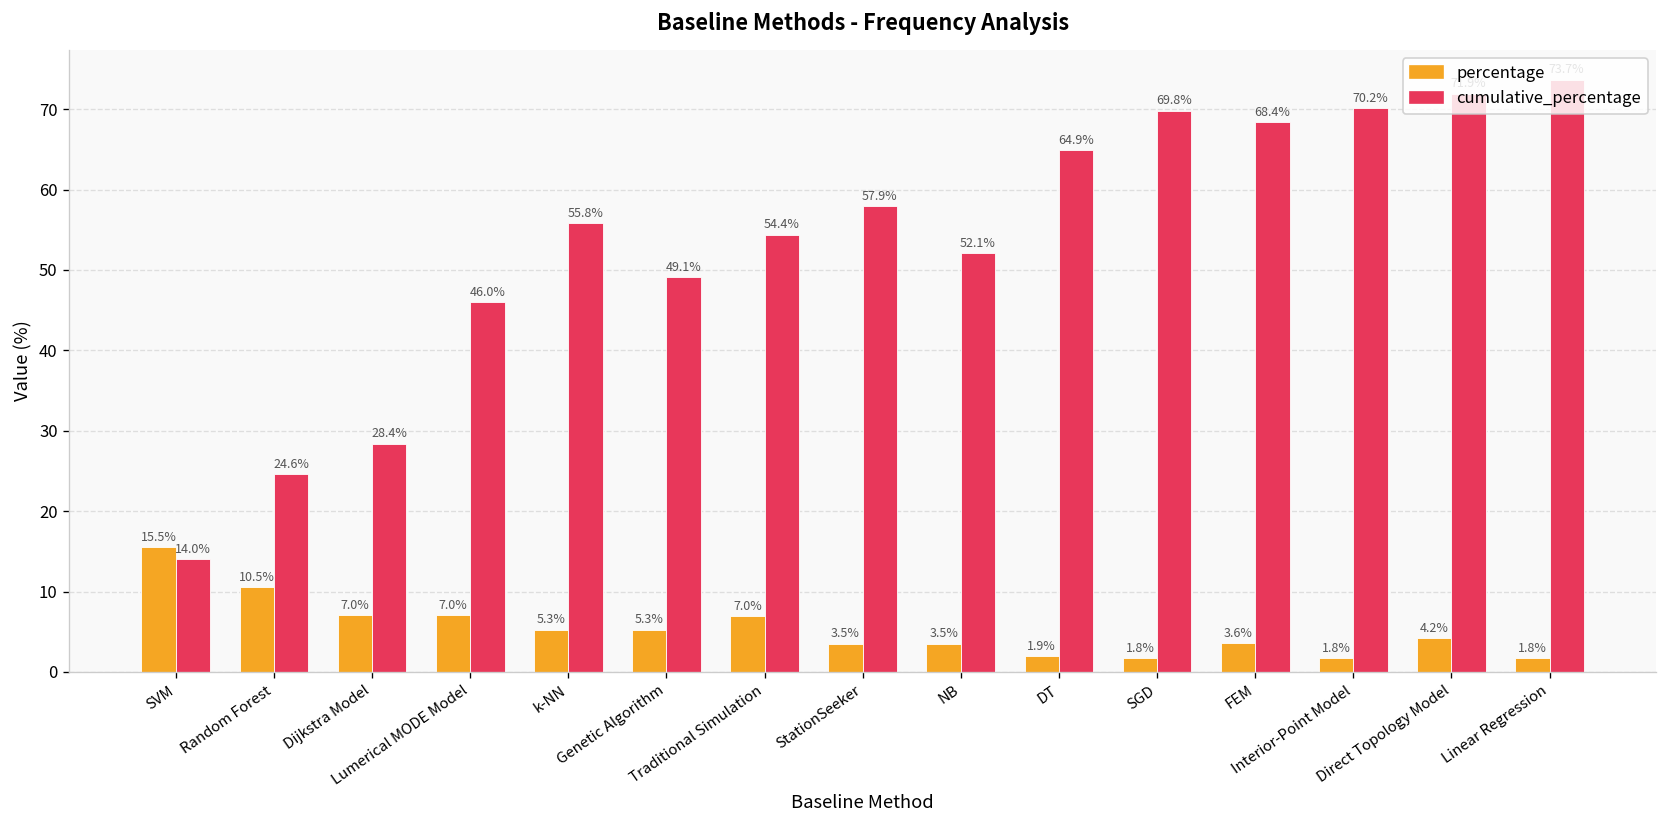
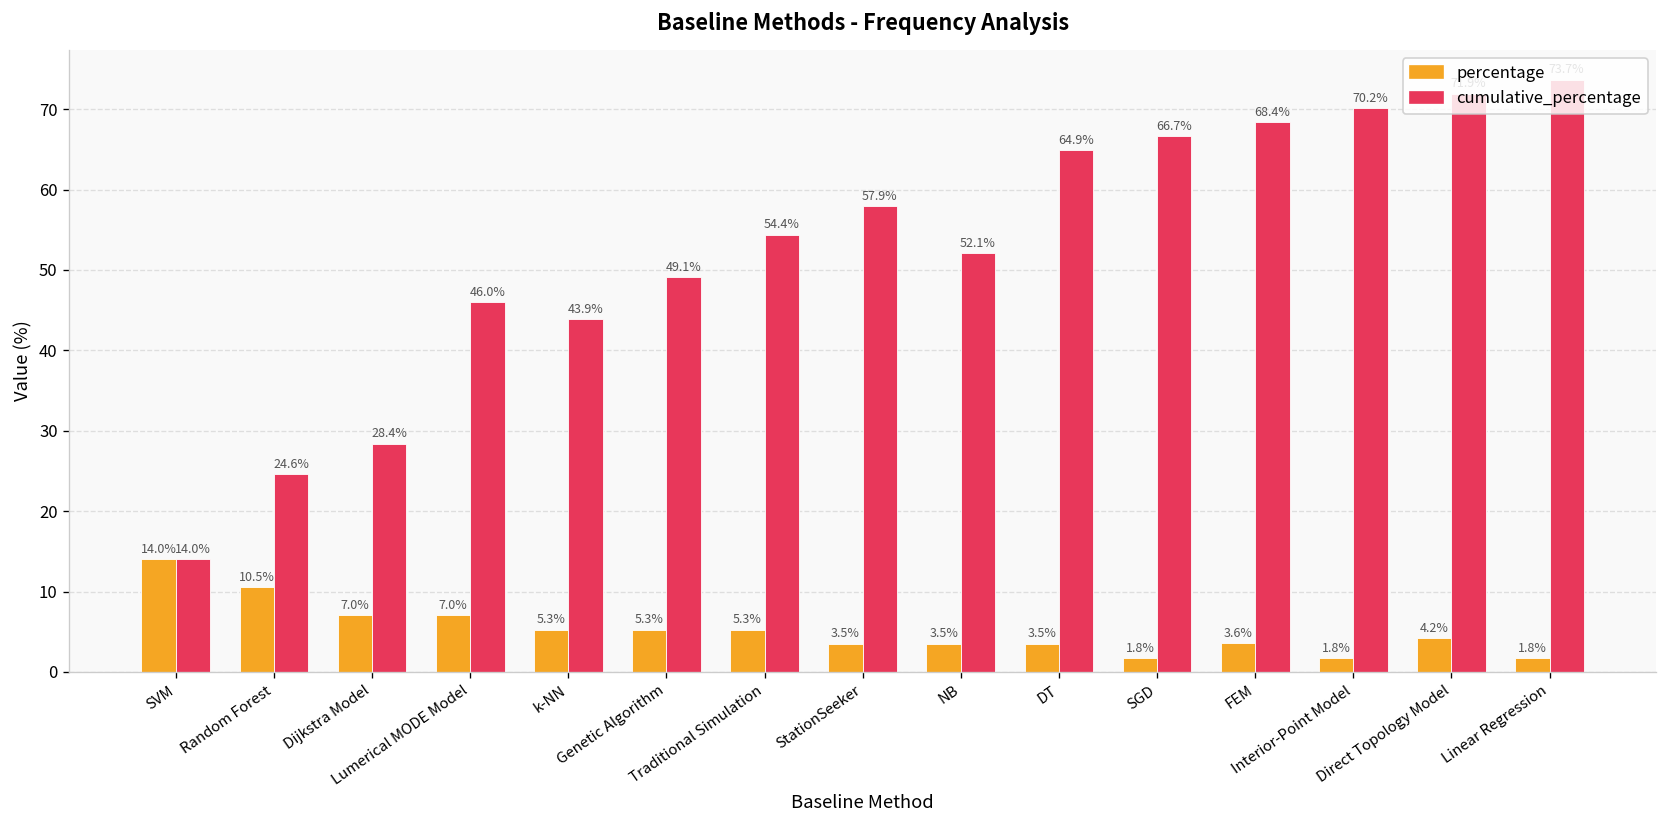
percentage, SVM: 15.5% -> 14.0%
cumulative_percentage, k-NN: 55.8% -> 43.9%
percentage, Traditional Simulation: 7.0% -> 5.3%
percentage, DT: 1.9% -> 3.5%
cumulative_percentage, SGD: 69.8% -> 66.7%
